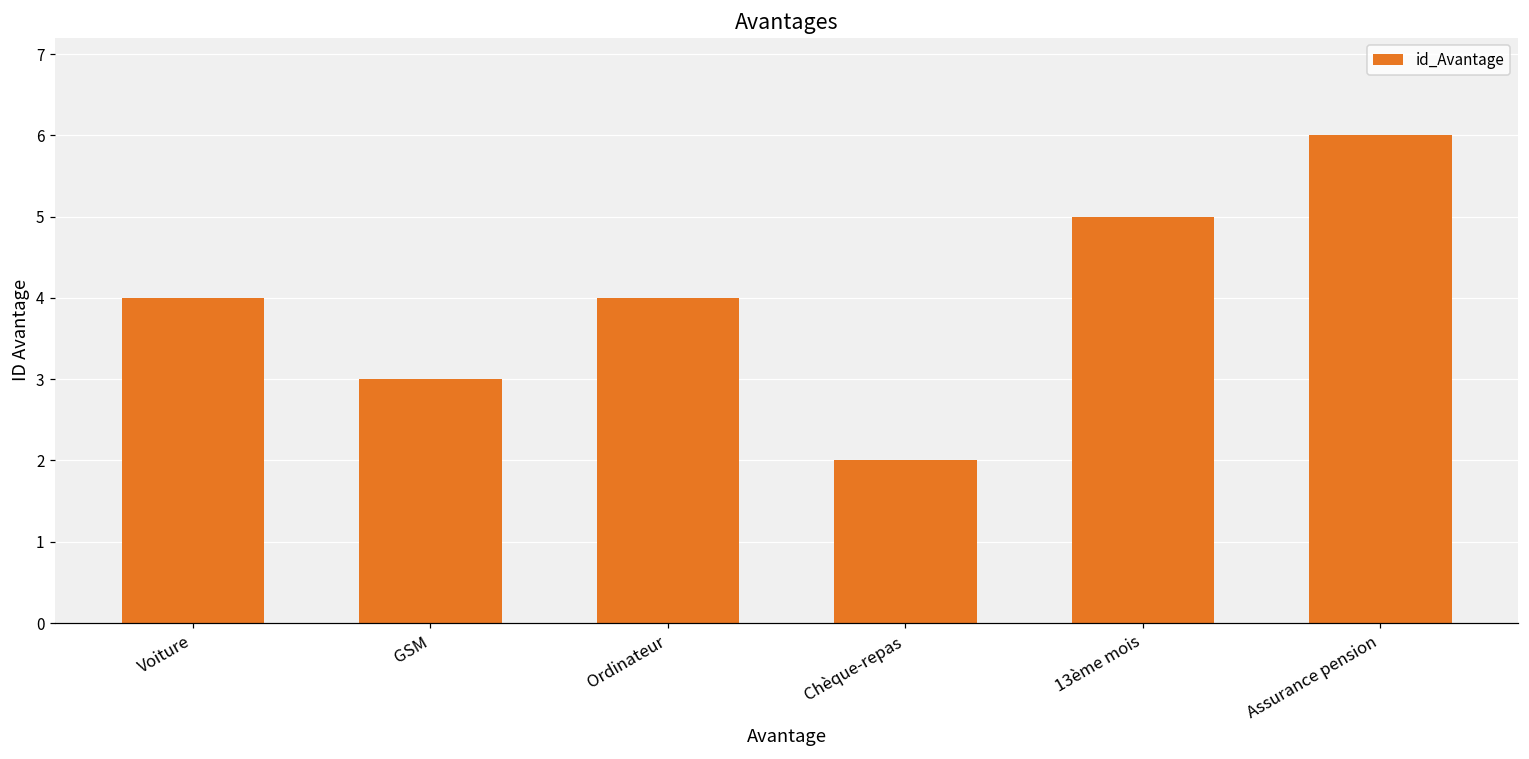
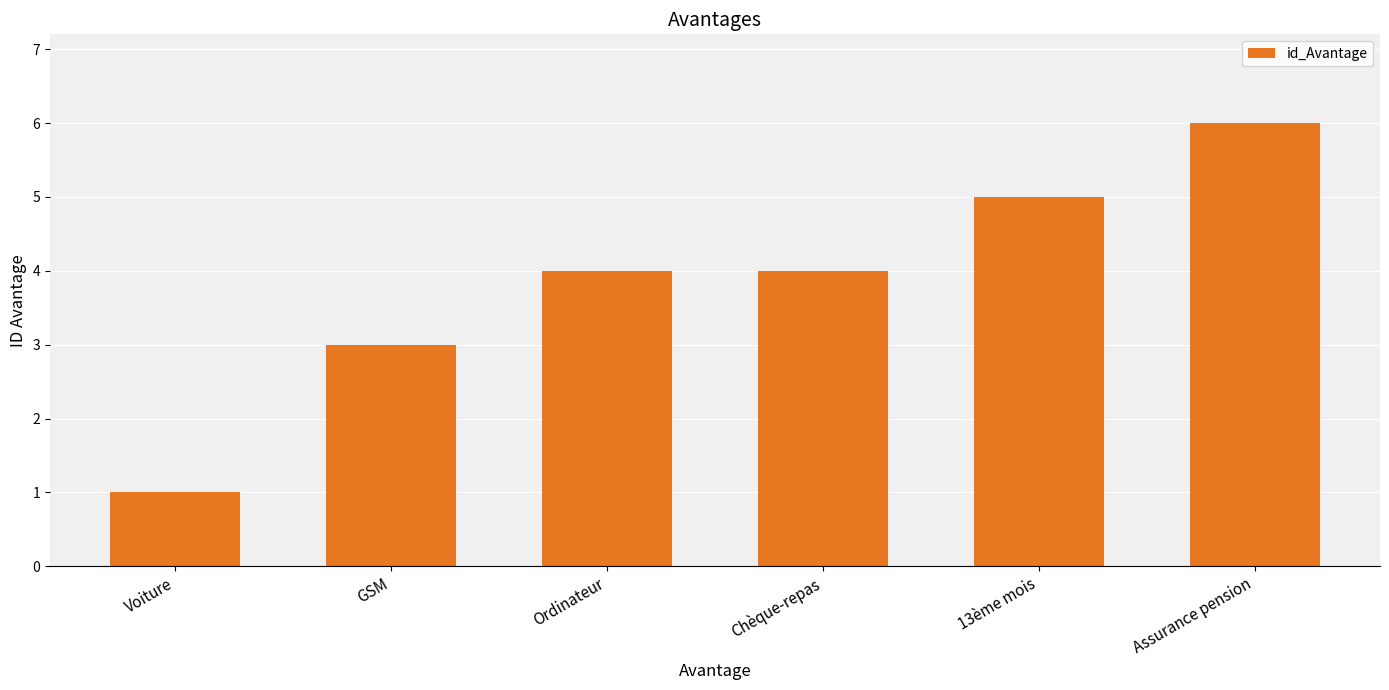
Voiture: 4 -> 1
Chèque-repas: 2 -> 4
